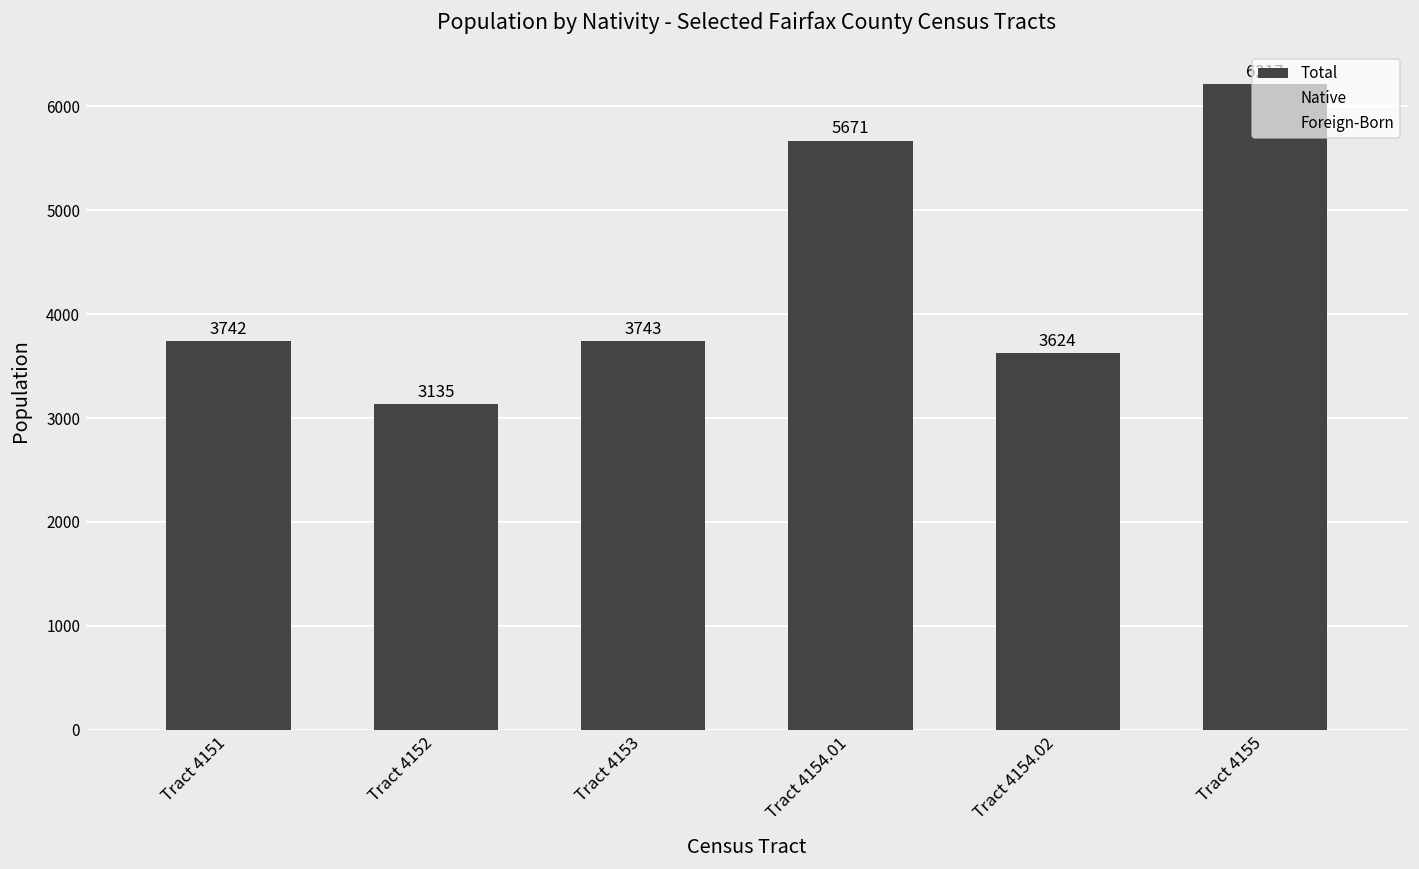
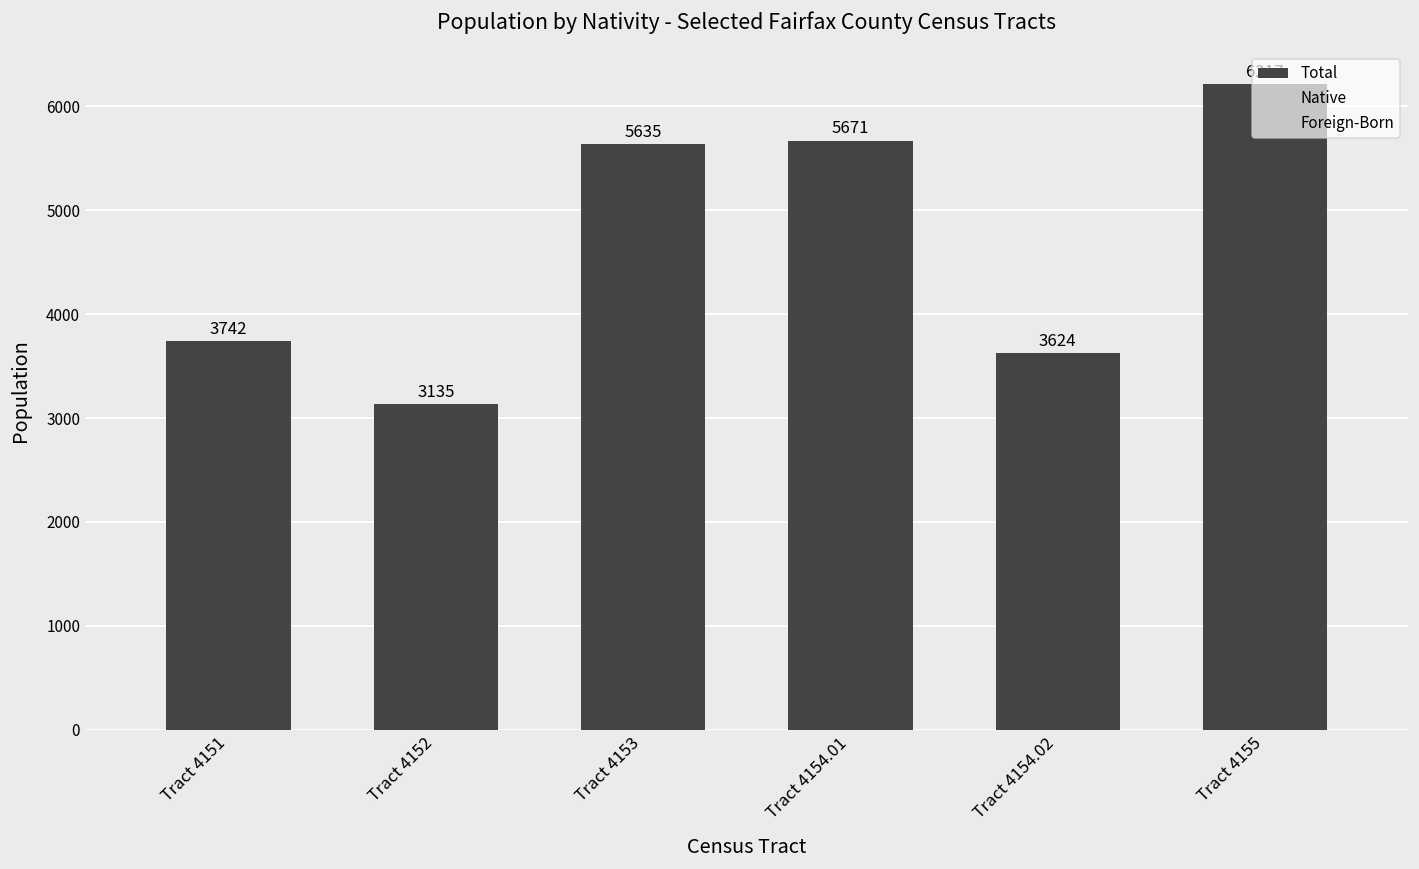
Total, Tract 4153: 3743 -> 5635
